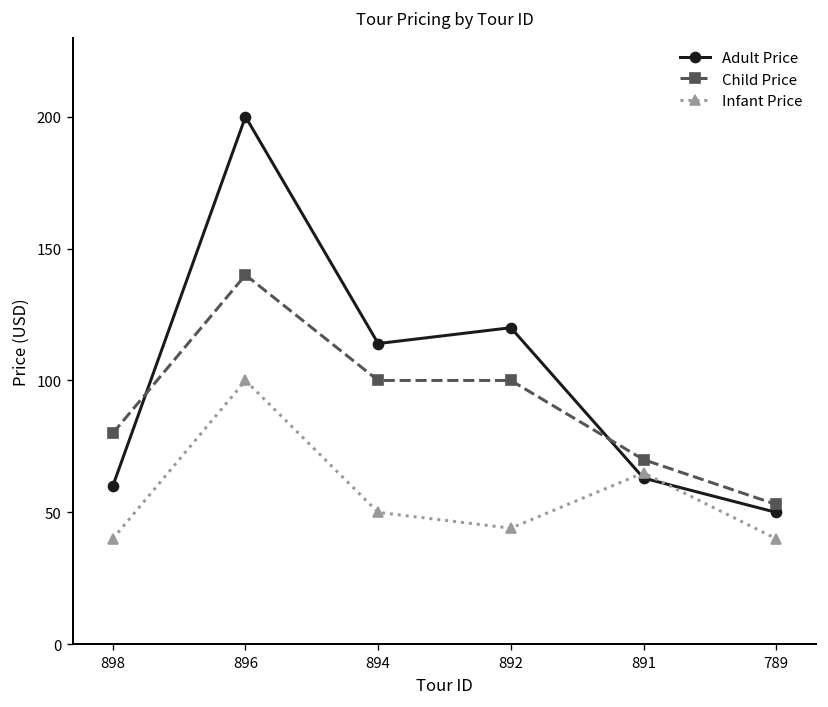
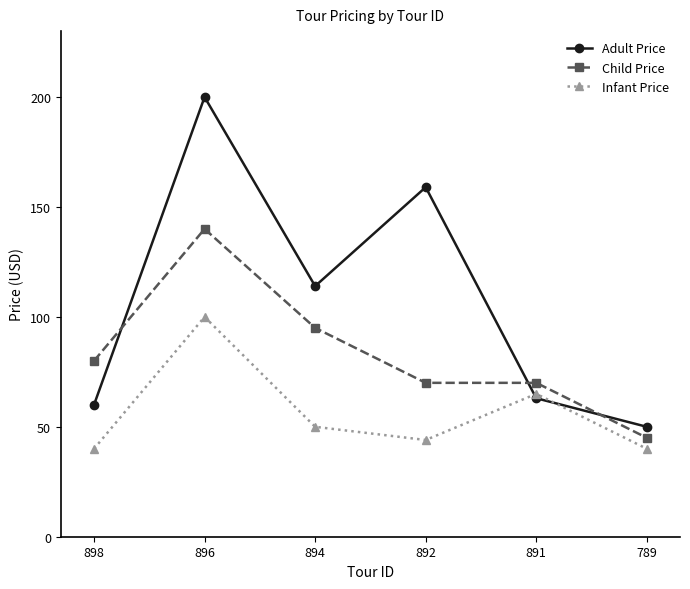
Child Price, 894: 100 -> 95
Adult Price, 892: 120 -> 159
Child Price, 892: 100 -> 70
Child Price, 789: 53 -> 45
